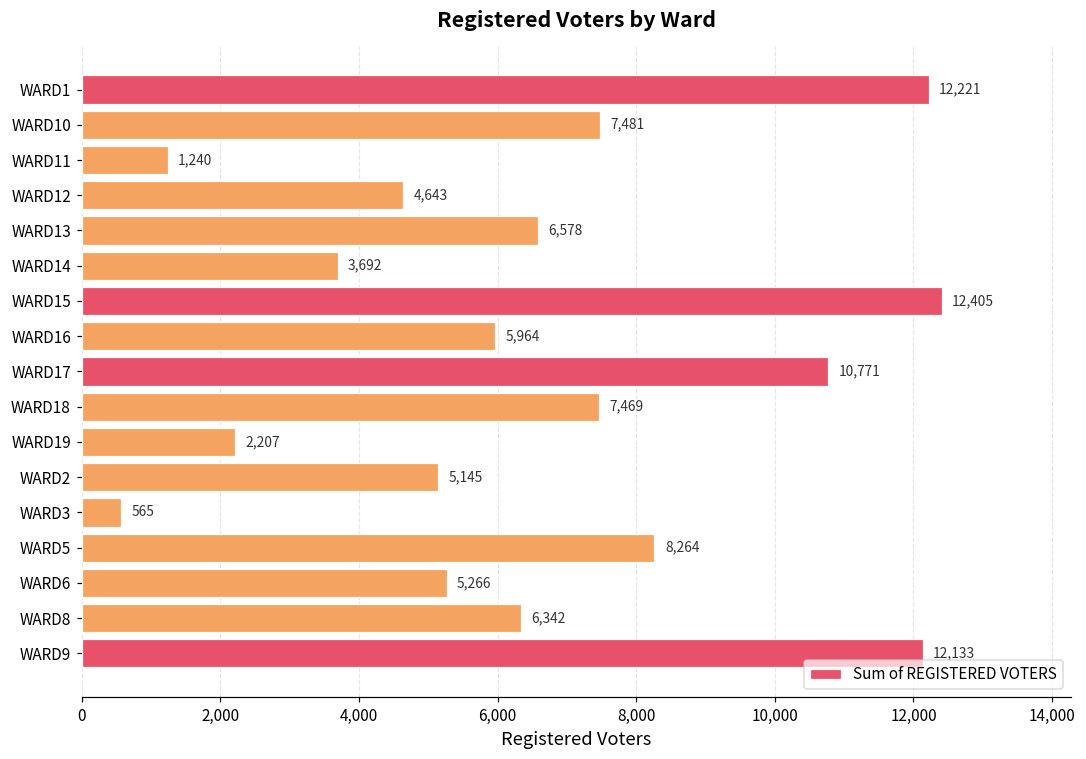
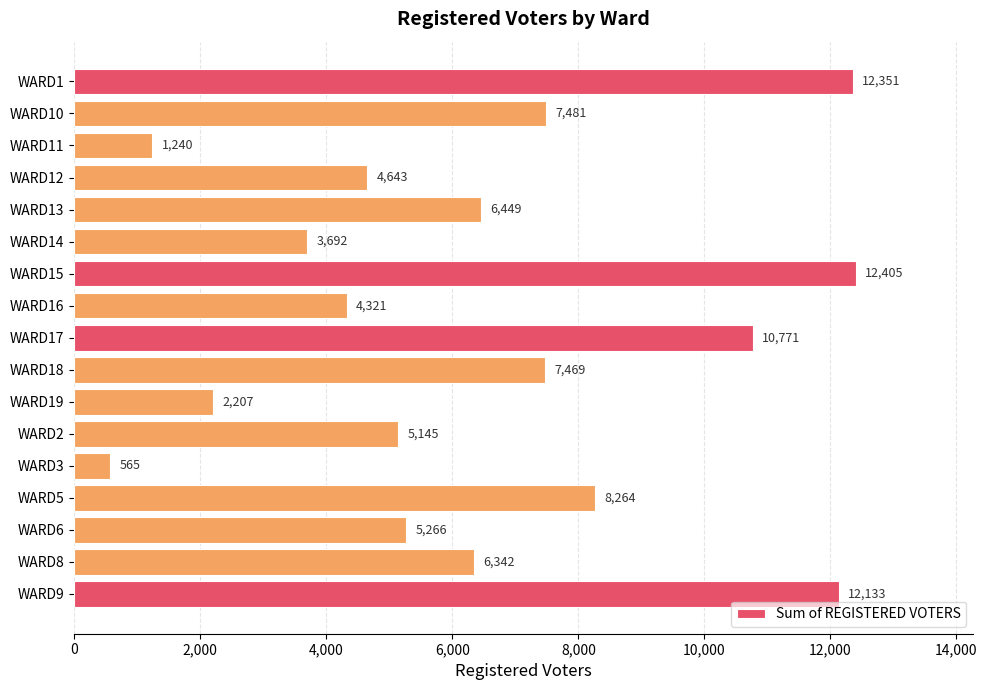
WARD1: 12,221 -> 12,351
WARD13: 6,578 -> 6,449
WARD16: 5,964 -> 4,321
